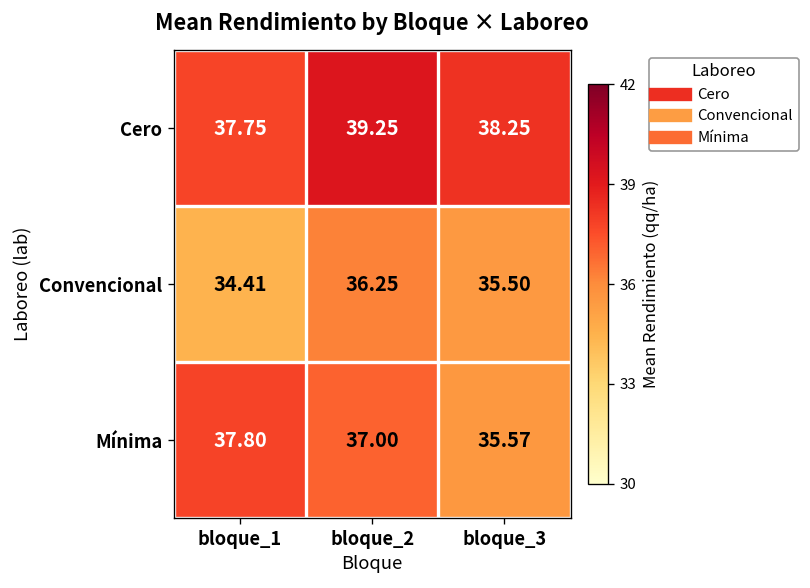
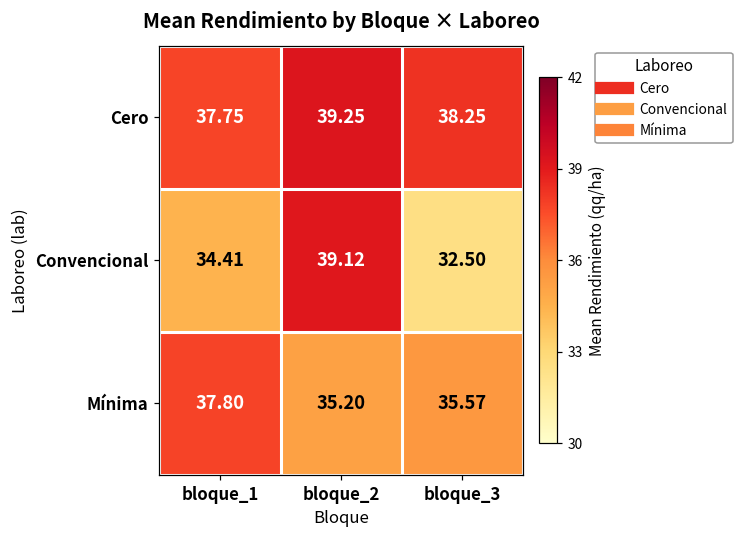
Convencional, bloque_2: 36.25 -> 39.12
Convencional, bloque_3: 35.50 -> 32.50
Mínima, bloque_2: 37.00 -> 35.20
